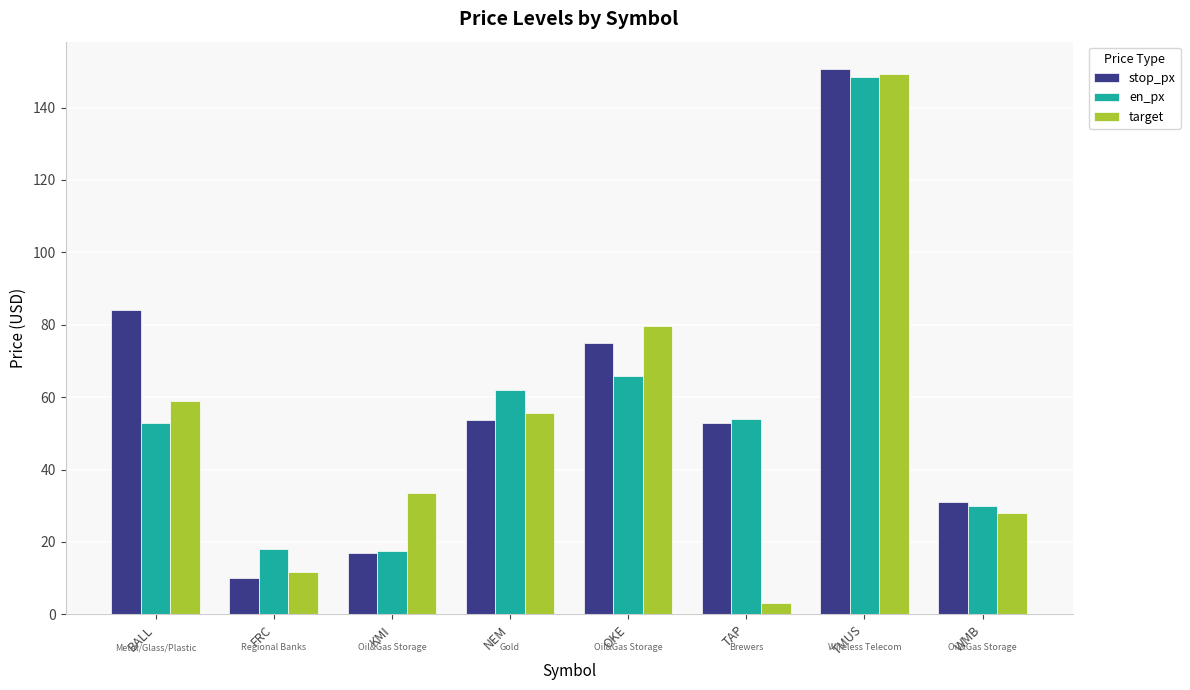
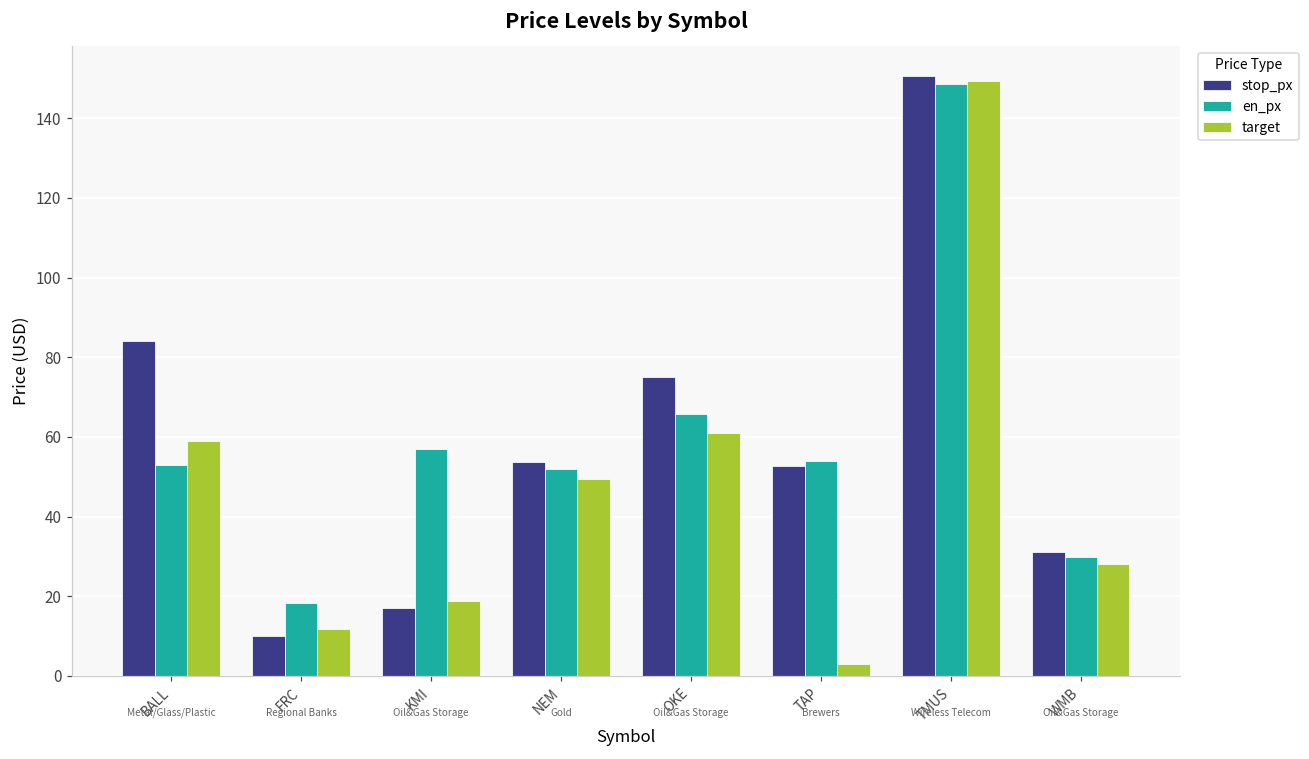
en_px, KMI: 18 -> 57
target, KMI: 33 -> 19
en_px, NEM: 62 -> 52
target, NEM: 56 -> 49
target, OKE: 80 -> 61
